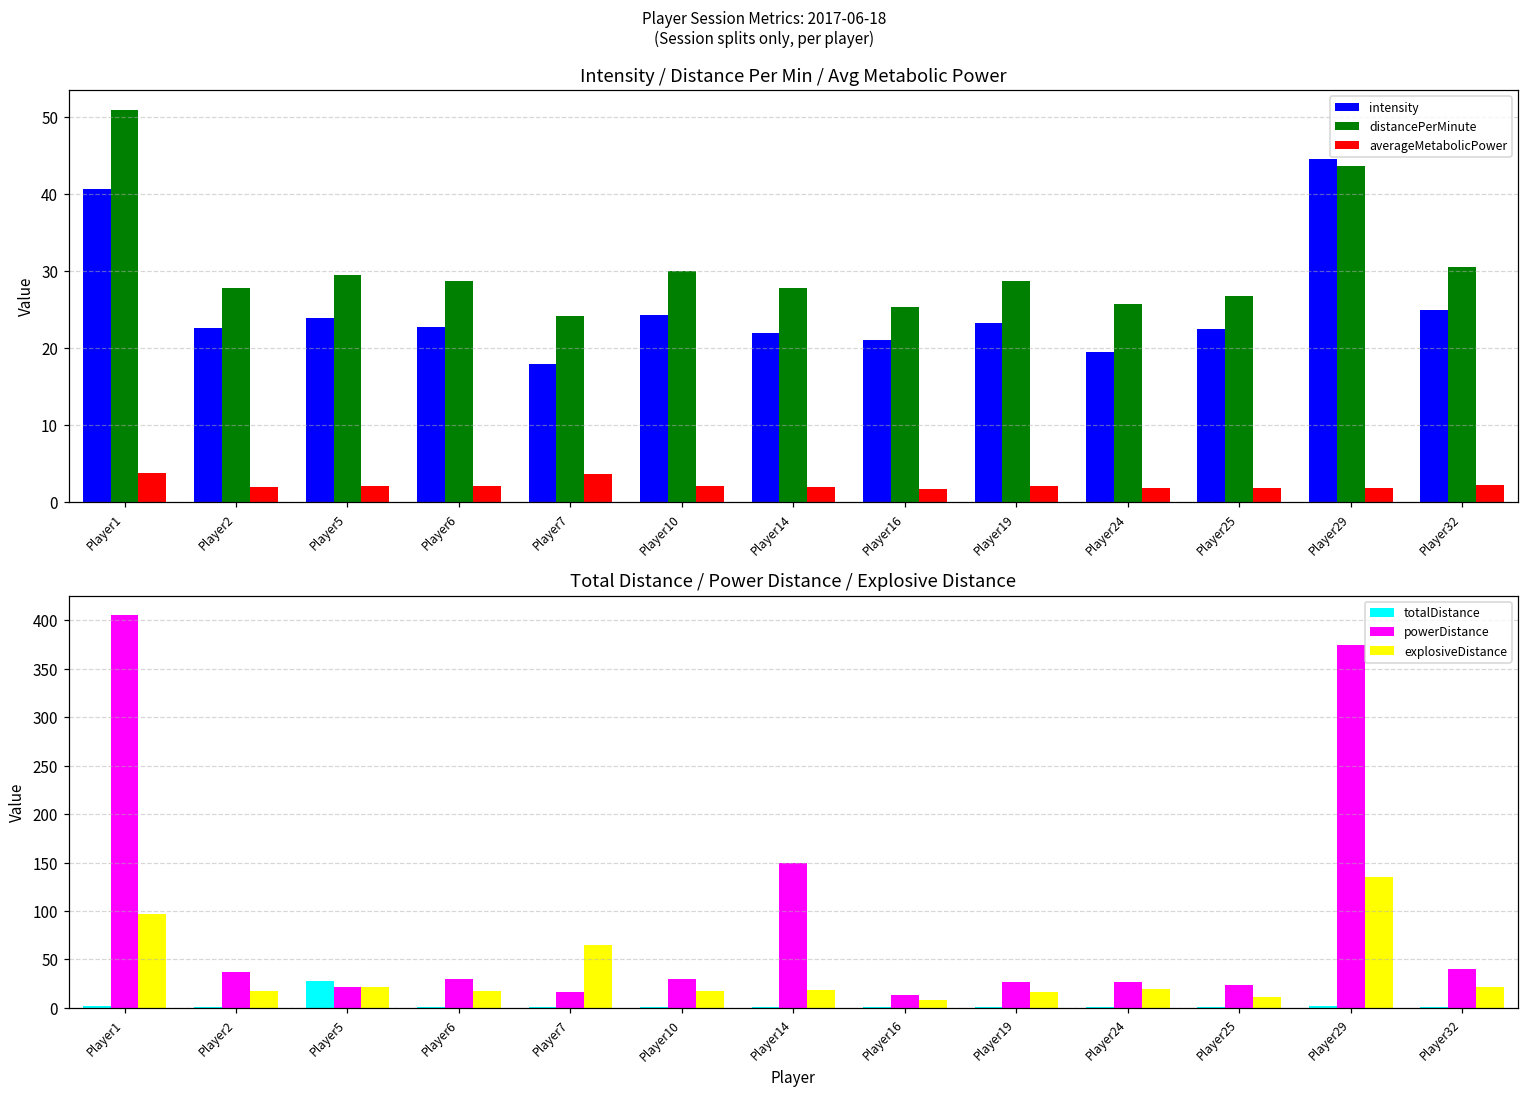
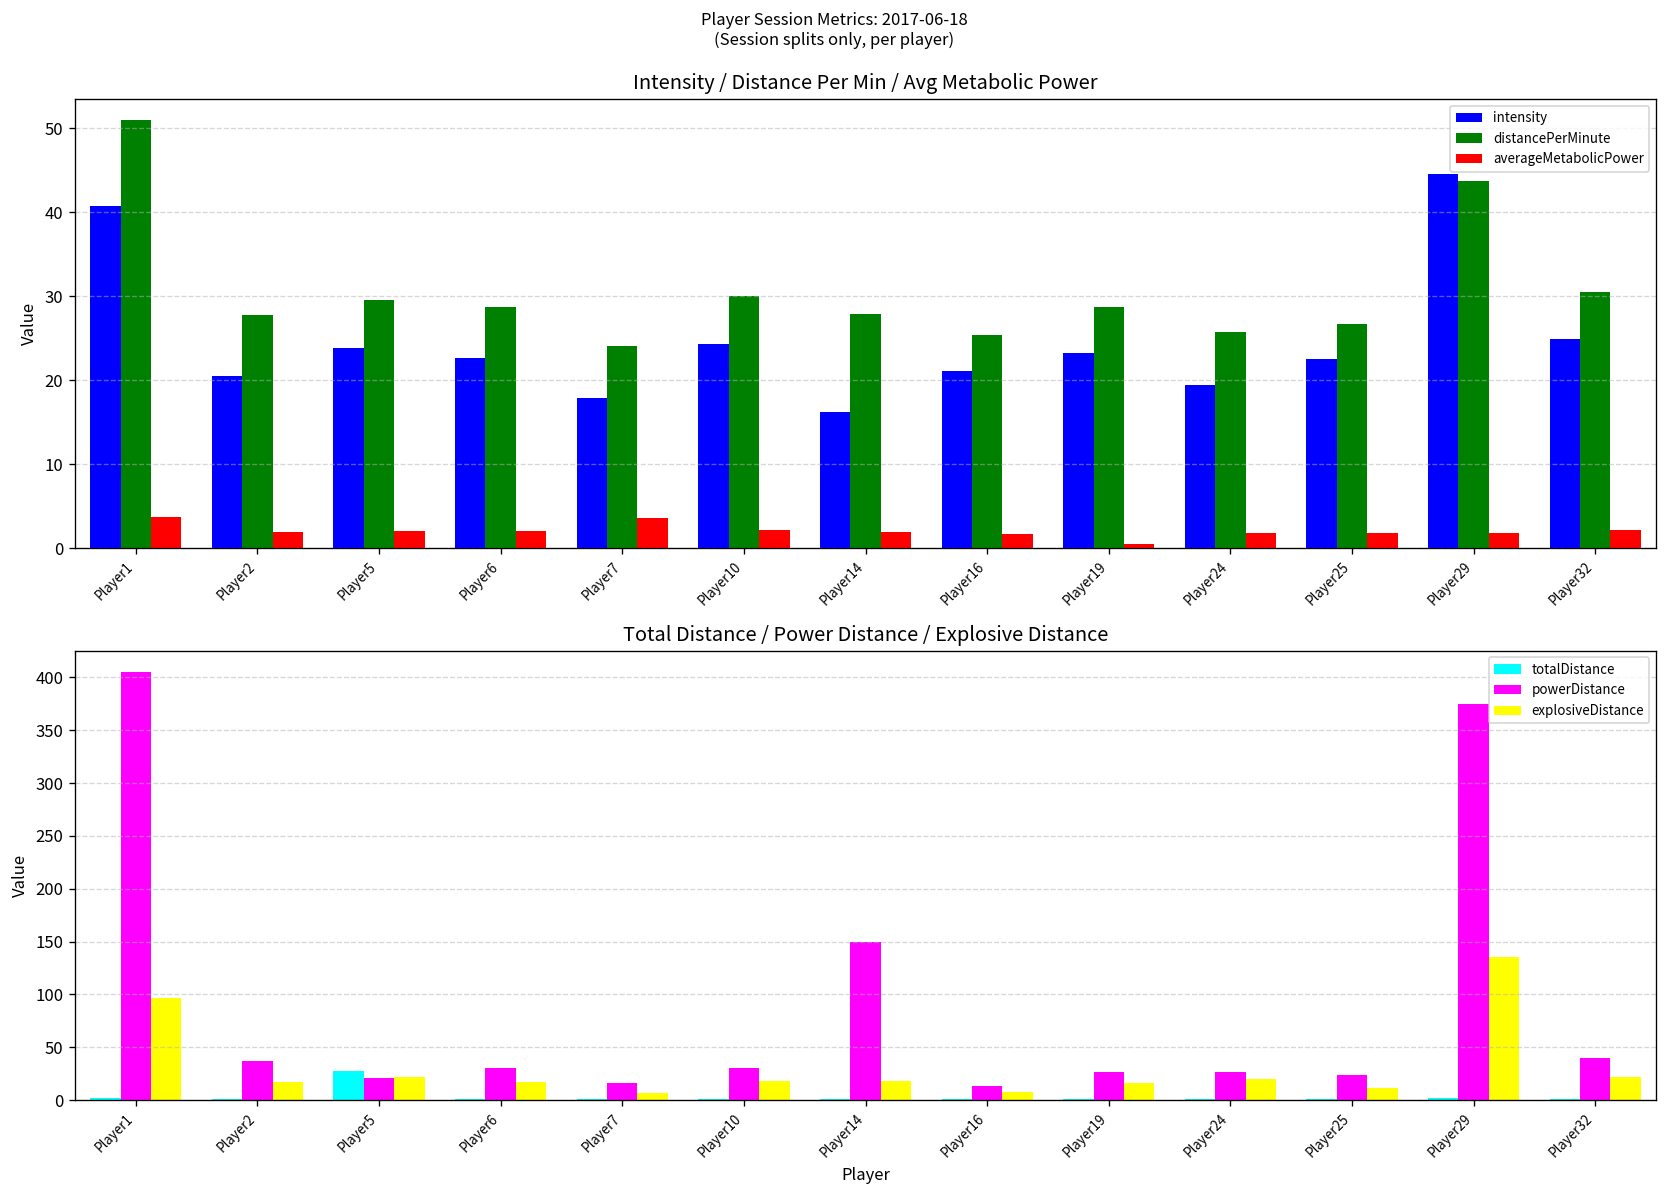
Intensity / Distance Per Min / Avg Metabolic Power, intensity, Player2: 23 -> 21
Intensity / Distance Per Min / Avg Metabolic Power, intensity, Player14: 22 -> 16
Intensity / Distance Per Min / Avg Metabolic Power, averageMetabolicPower, Player19: 2 -> 1
Total Distance / Power Distance / Explosive Distance, explosiveDistance, Player7: 70 -> 10
